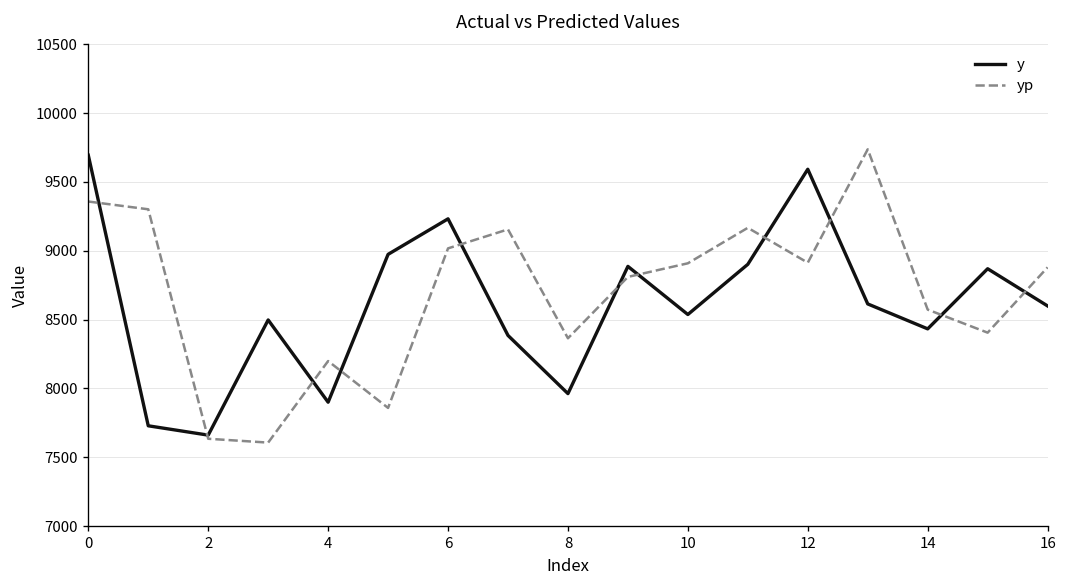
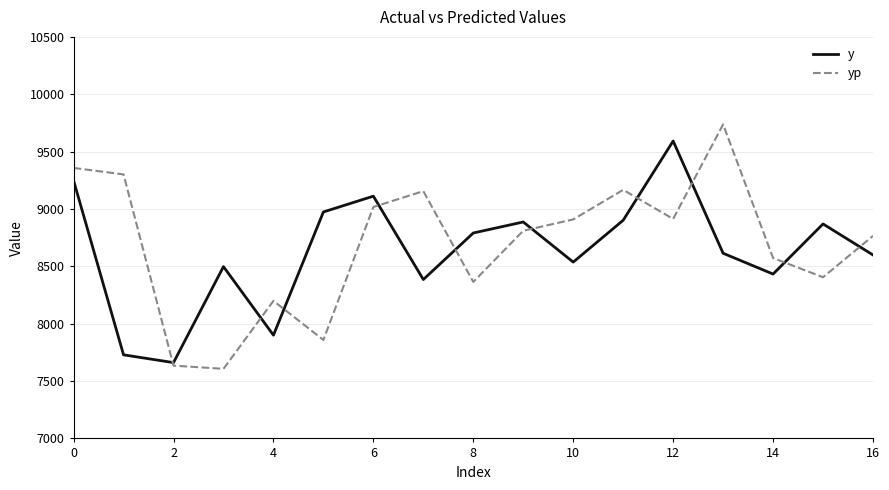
y, 0: 9690 -> 9250
y, 6: 9230 -> 9110
y, 8: 7960 -> 8790
yp, 16: 8880 -> 8770
